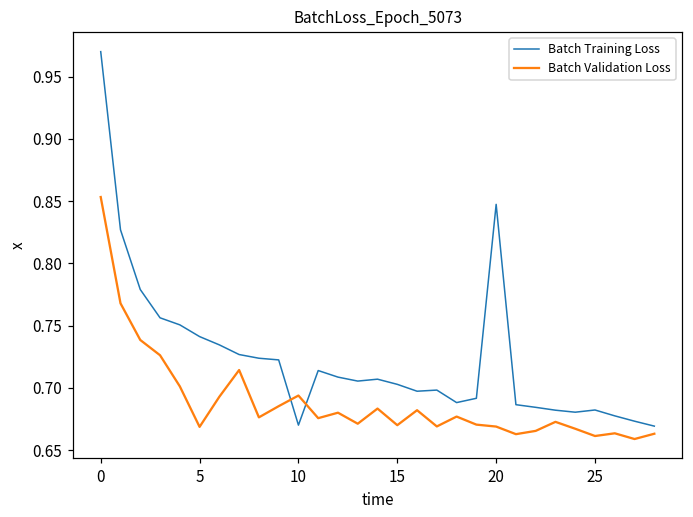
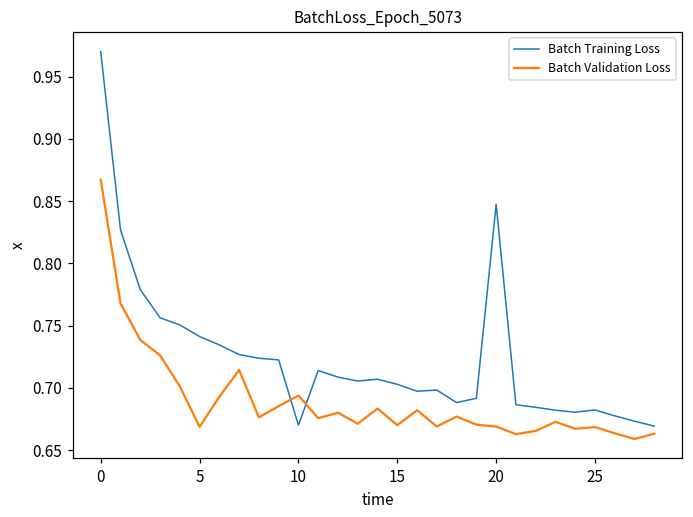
Batch Validation Loss, 0: 0.853 -> 0.867
Batch Validation Loss, 25: 0.661 -> 0.668
